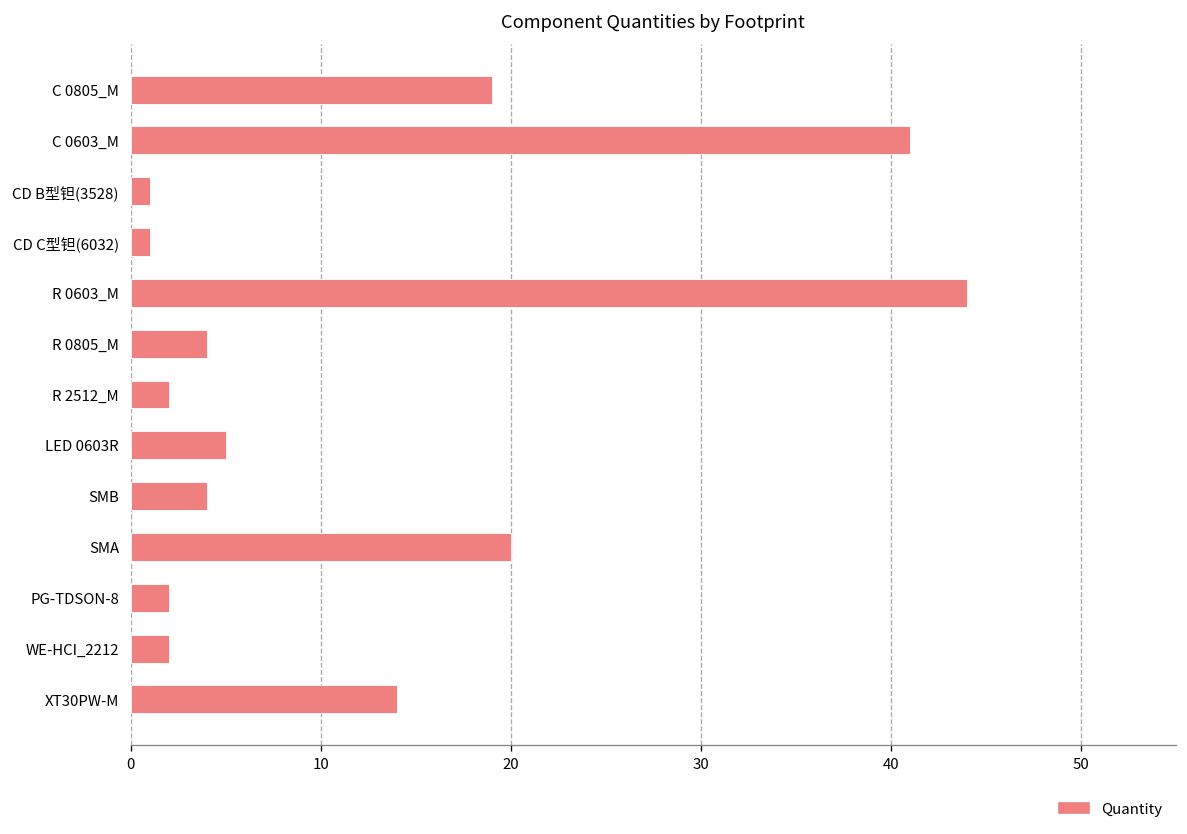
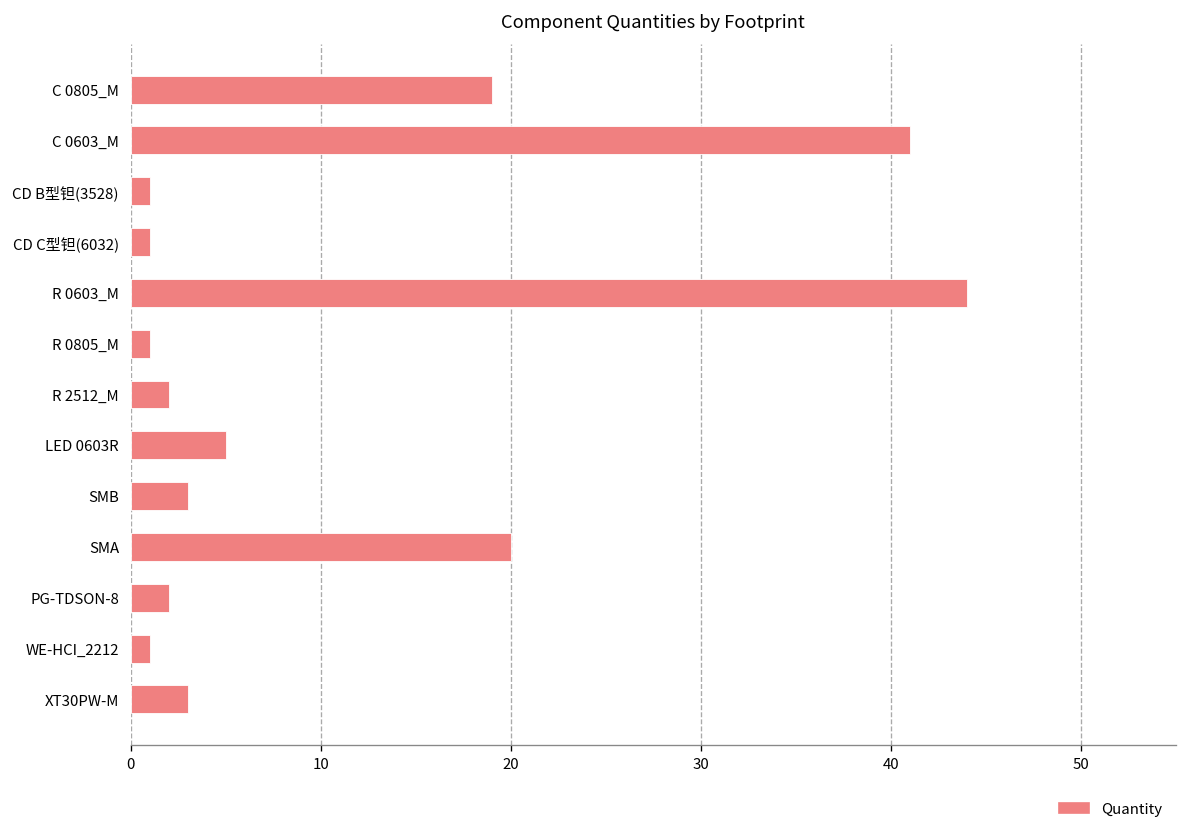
R 0805_M: 4 -> 1
SMB: 4 -> 3
WE-HCI_2212: 2 -> 1
XT30PW-M: 14 -> 3
